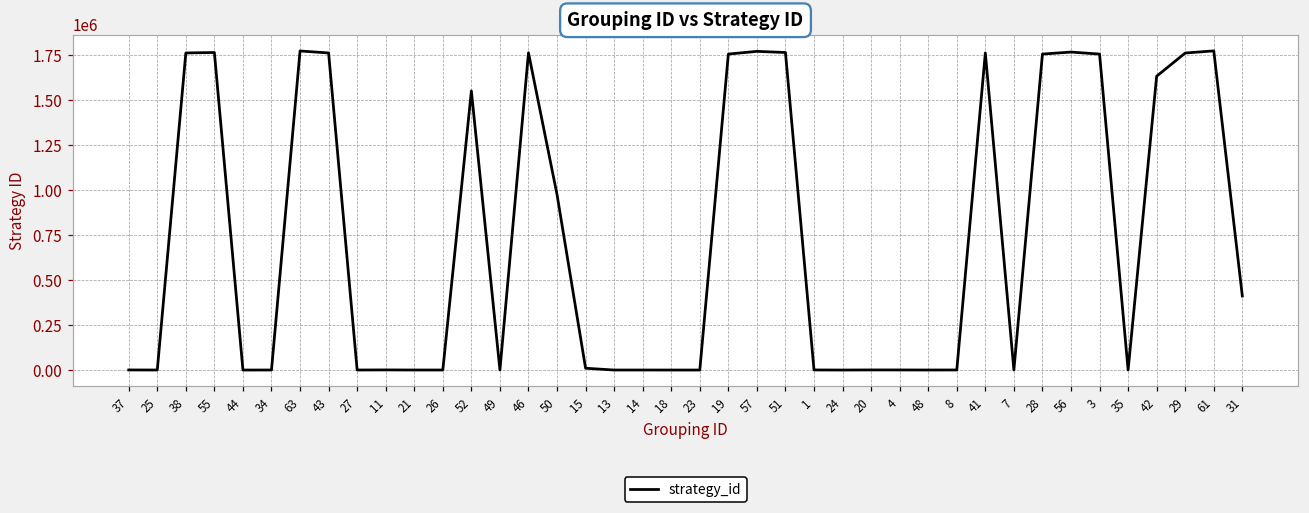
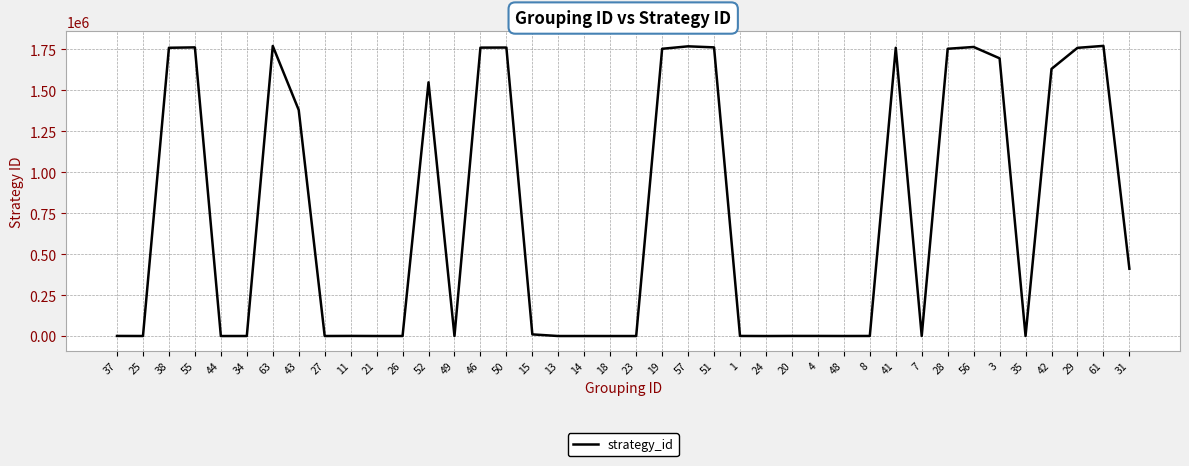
43: 1760000 -> 1380000
50: 970000 -> 1760000
3: 1750000 -> 1700000
